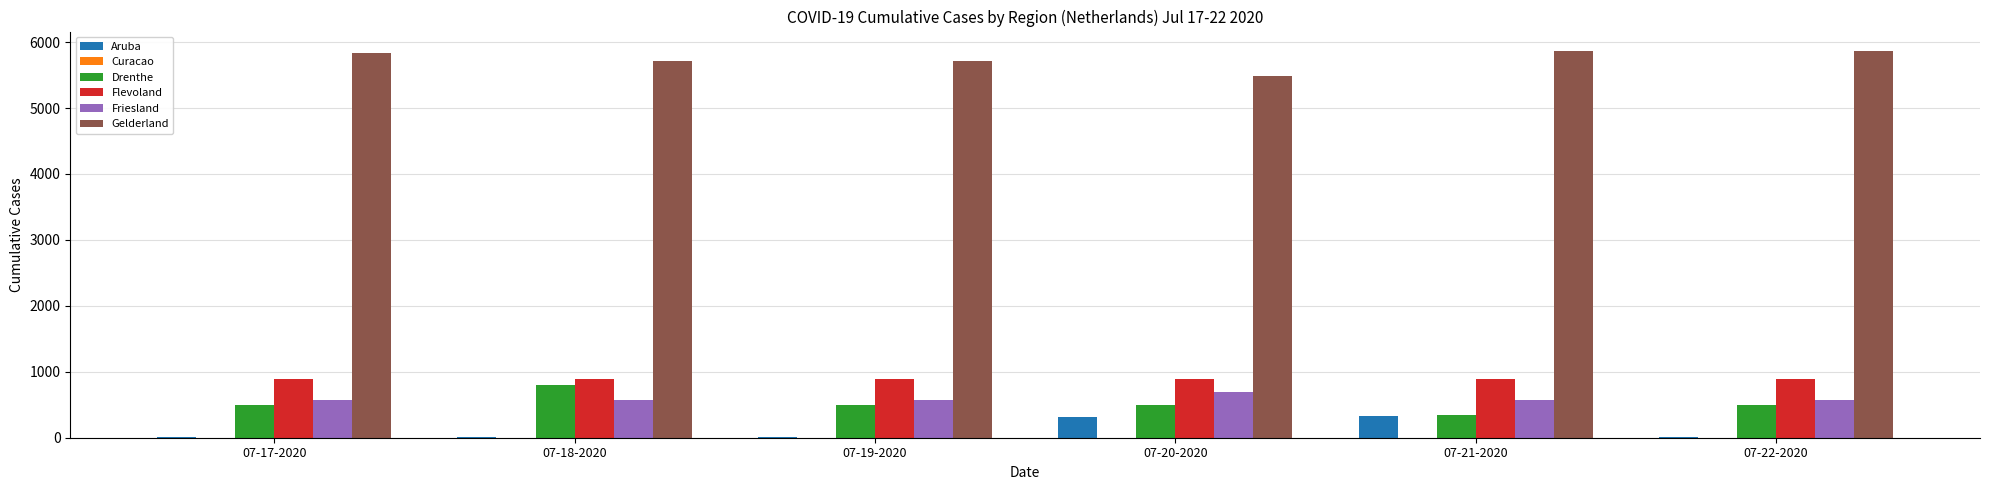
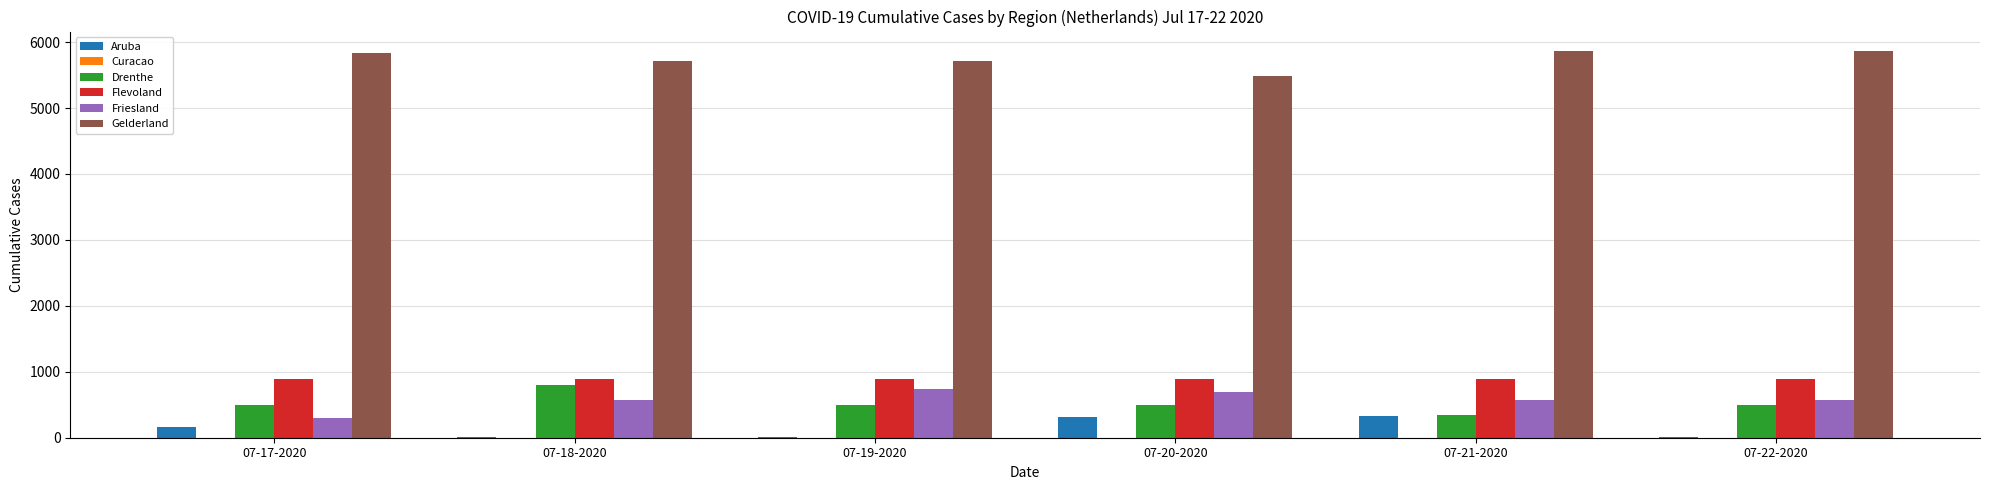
Aruba, 07-17-2020: 0 -> 200
Friesland, 07-17-2020: 600 -> 300
Friesland, 07-19-2020: 600 -> 700
